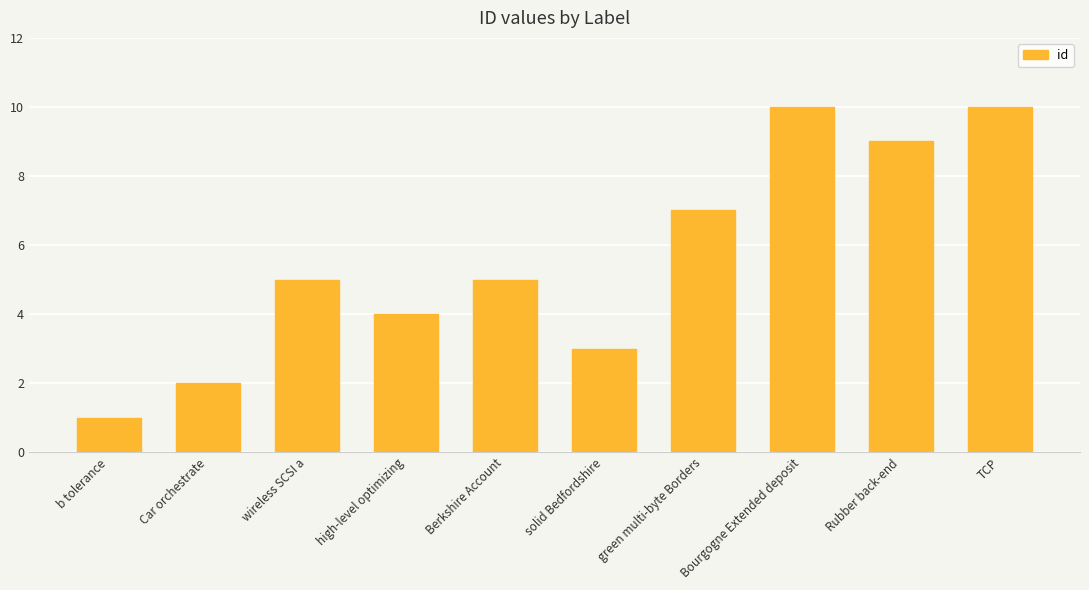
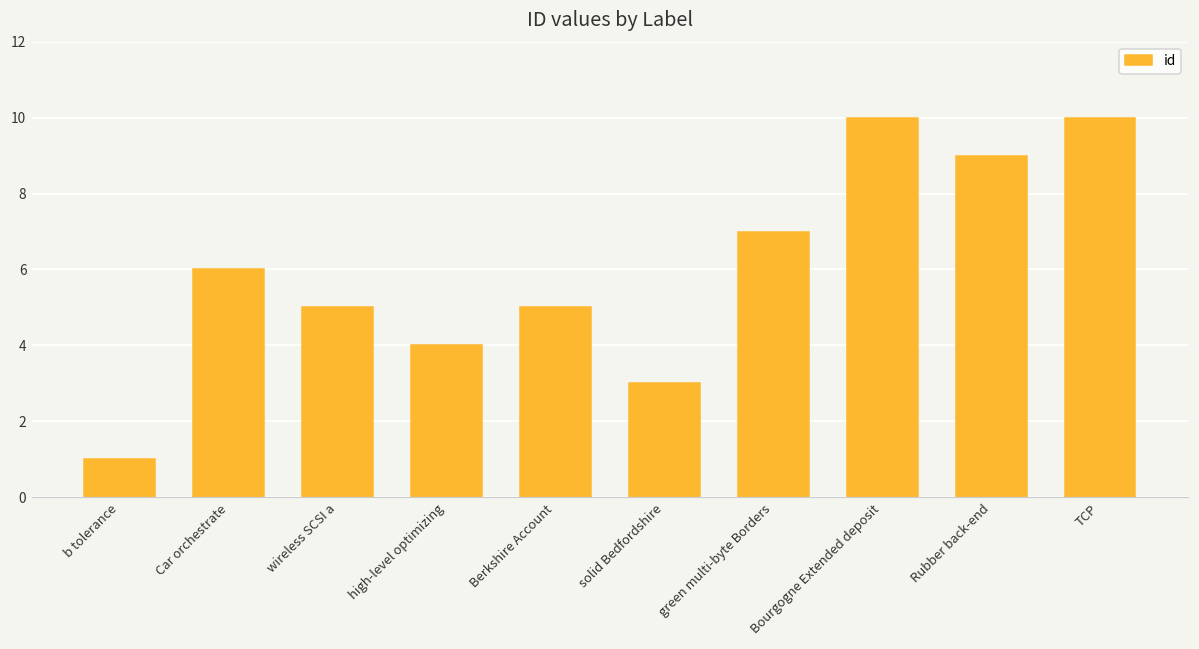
Car orchestrate: 2 -> 6
